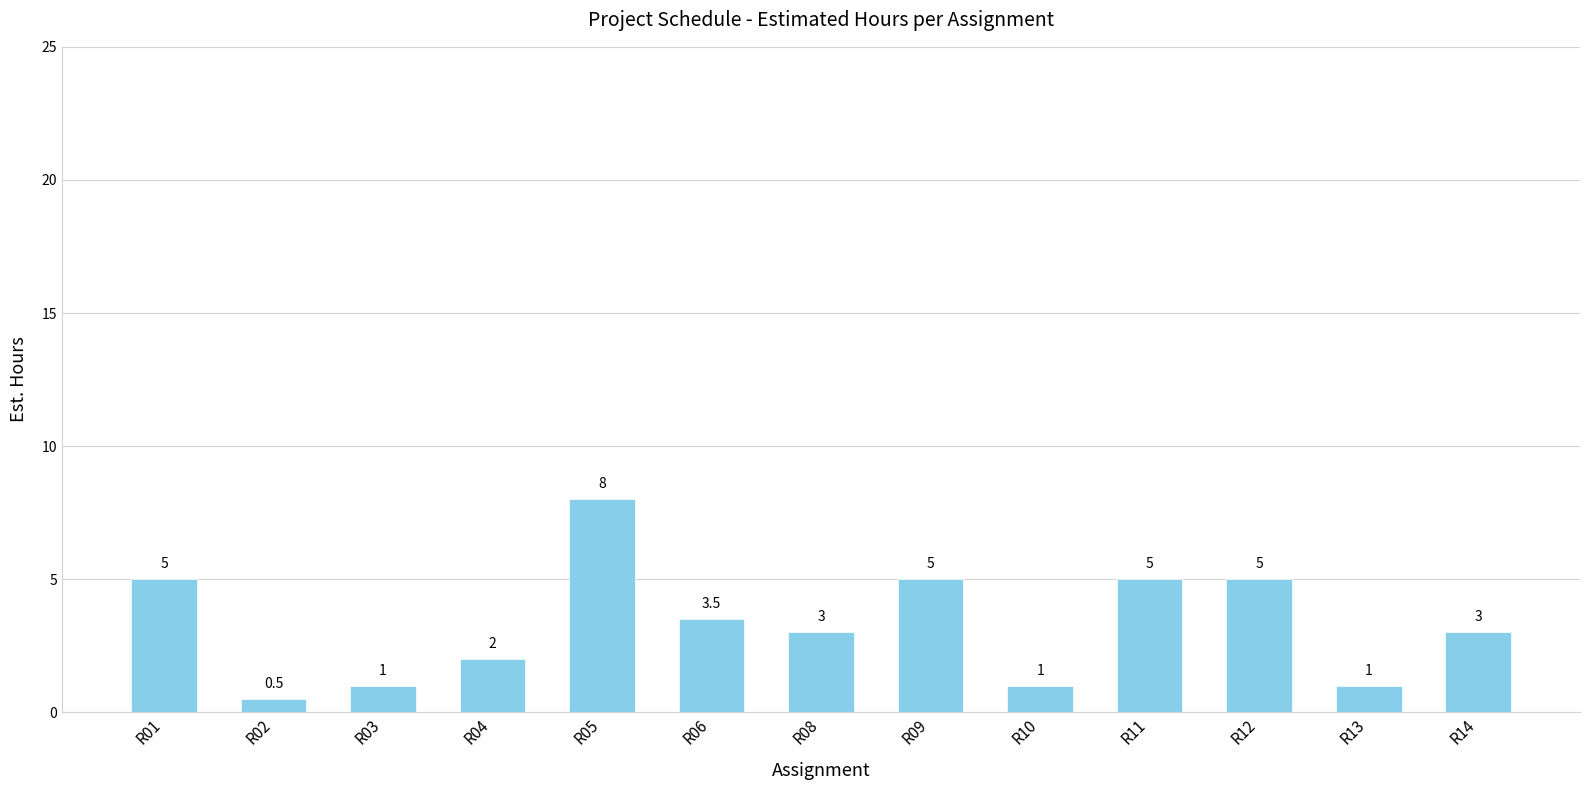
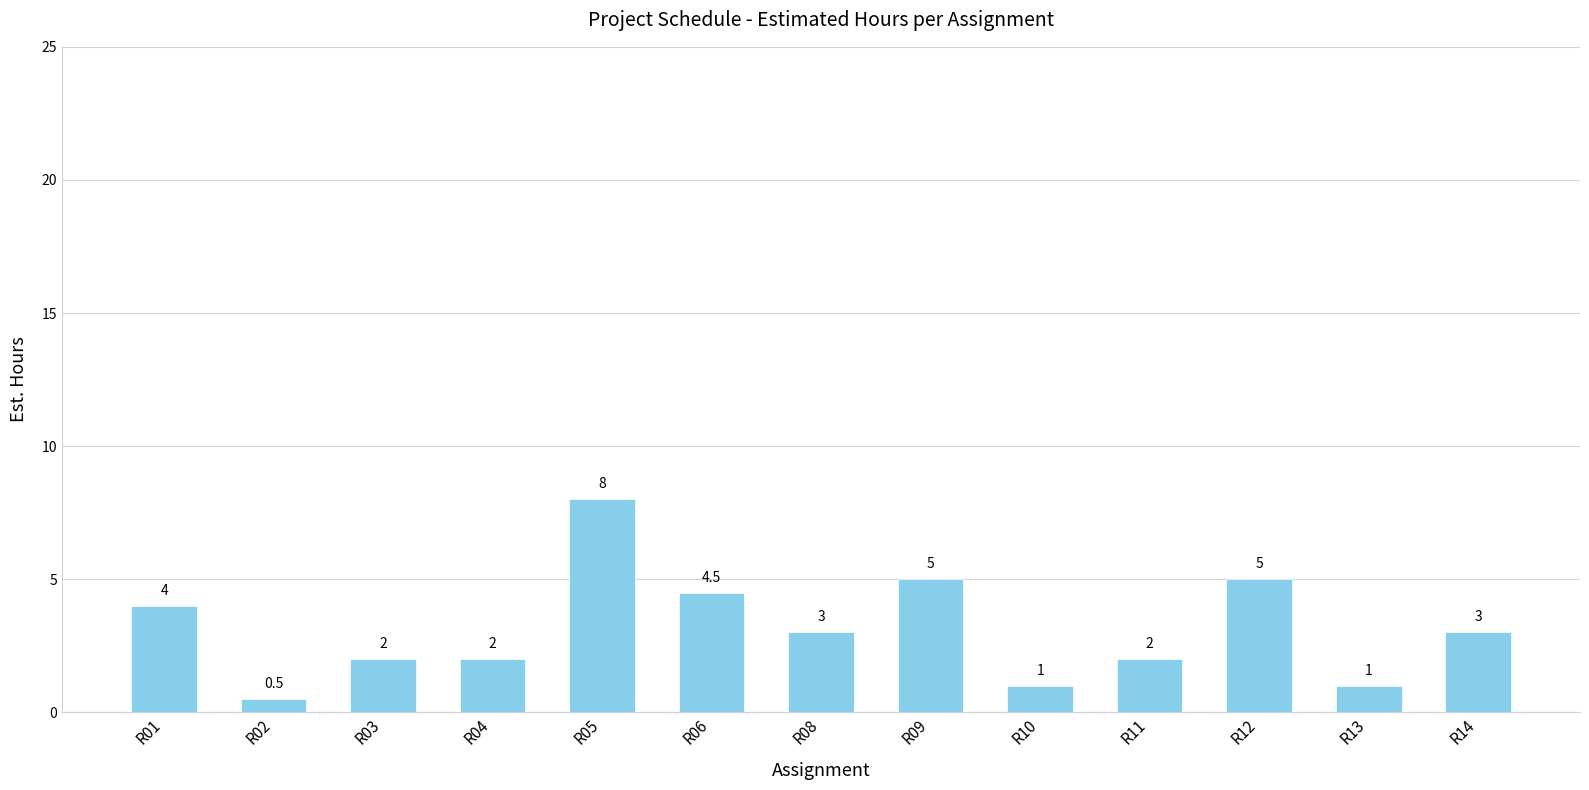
R01: 5 -> 4
R03: 1 -> 2
R06: 3.5 -> 4.5
R11: 5 -> 2
